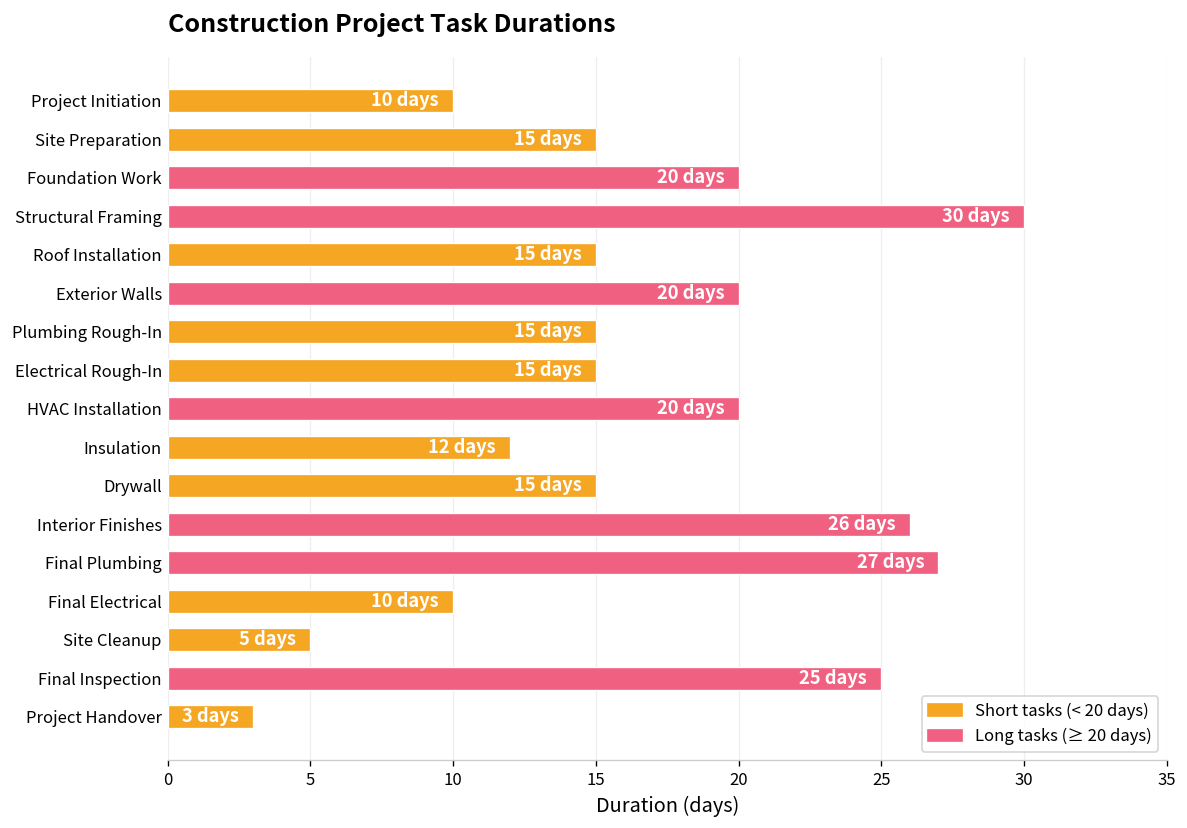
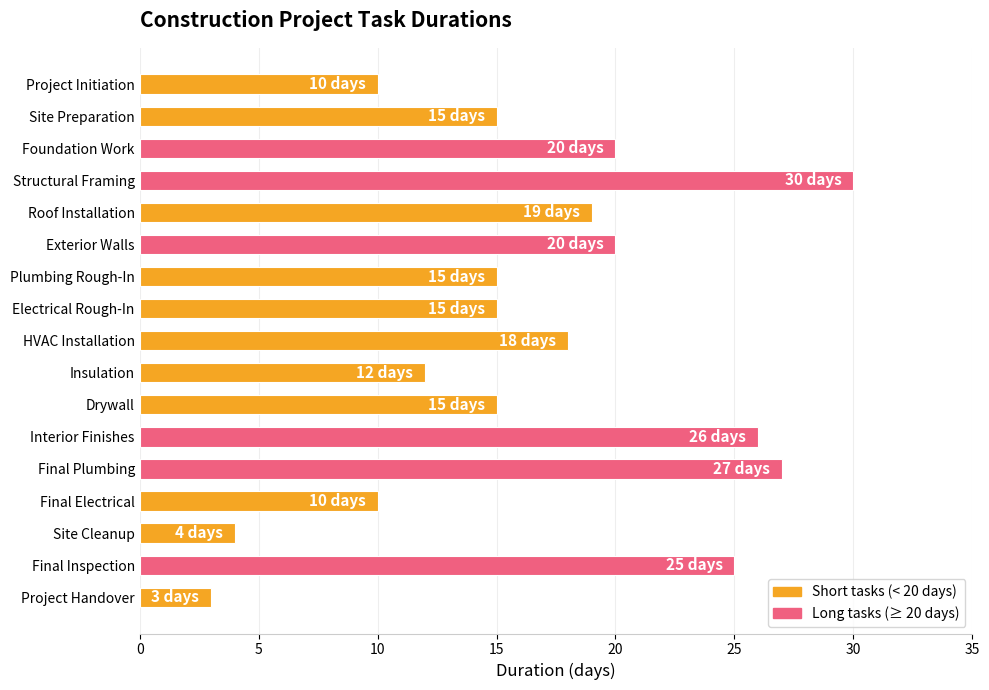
Roof Installation: 15 -> 19
HVAC Installation: 20 -> 18
Site Cleanup: 5 -> 4
